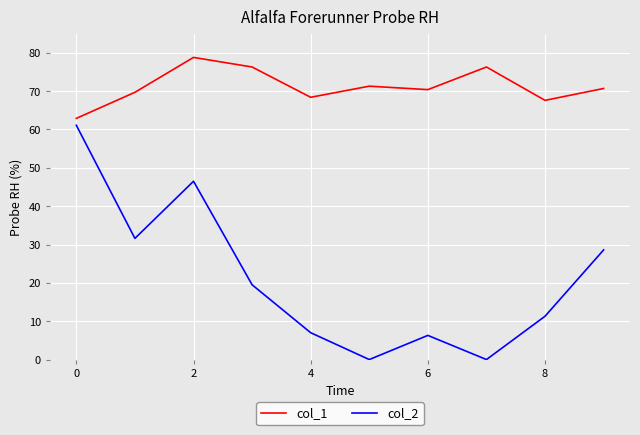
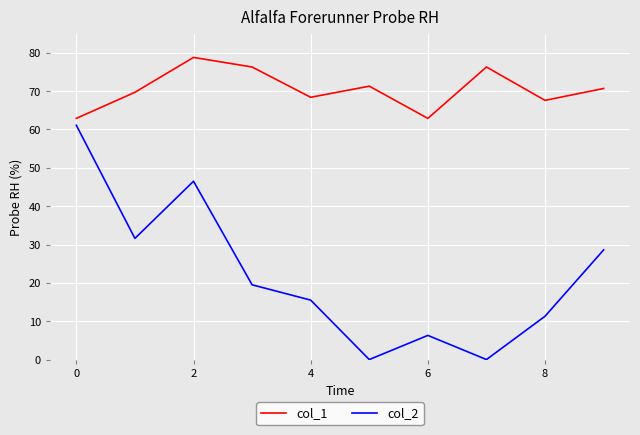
col_2, 4: 7 -> 16
col_1, 6: 70 -> 63
